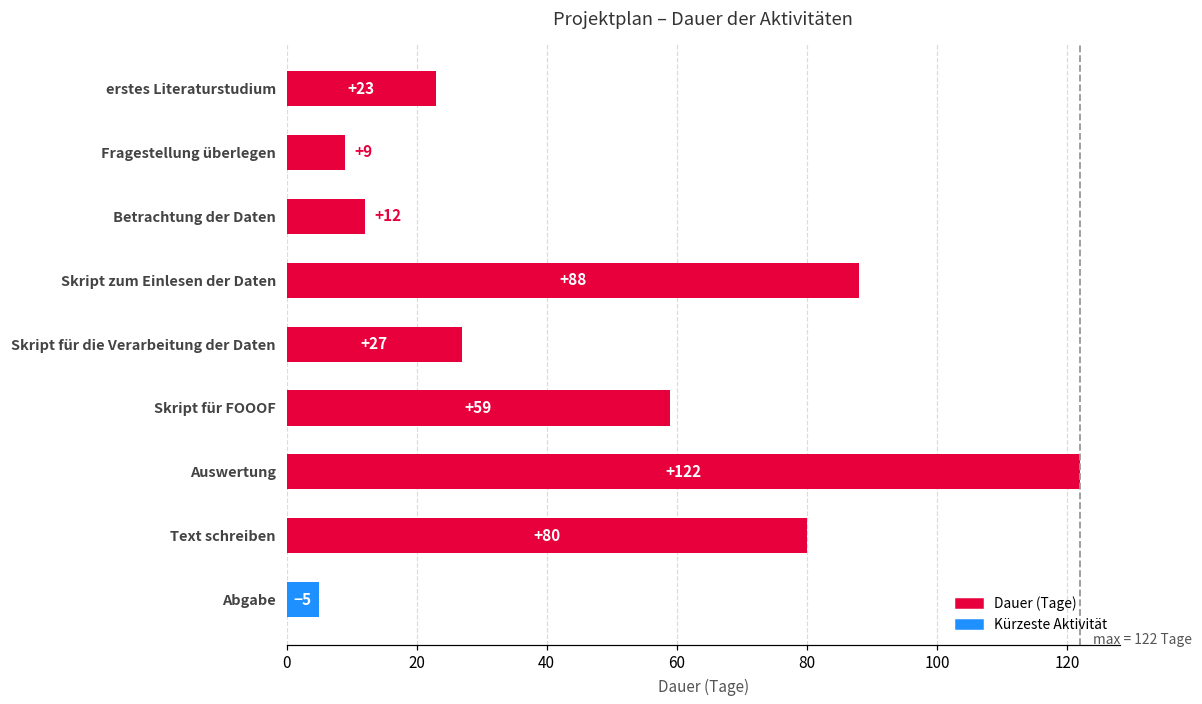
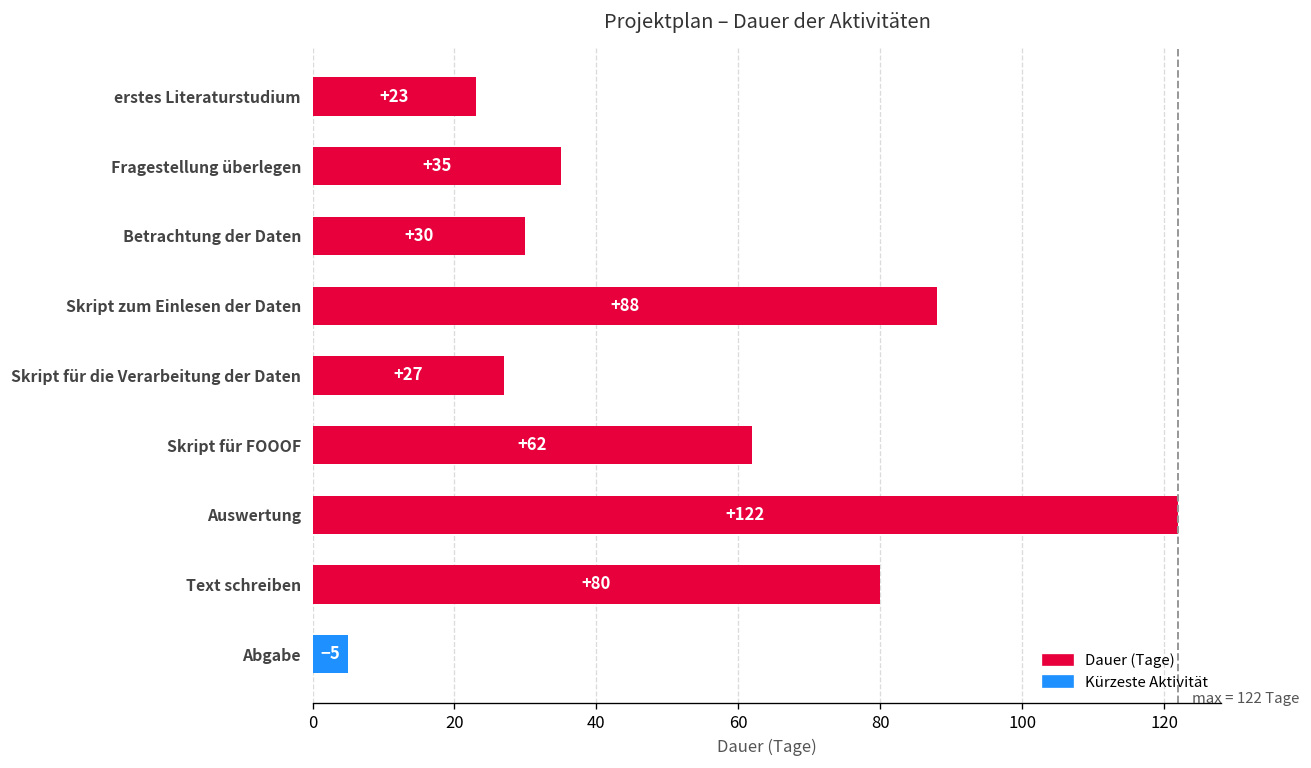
Fragestellung überlegen: +9 -> +35
Betrachtung der Daten: +12 -> +30
Skript für FOOOF: +59 -> +62
